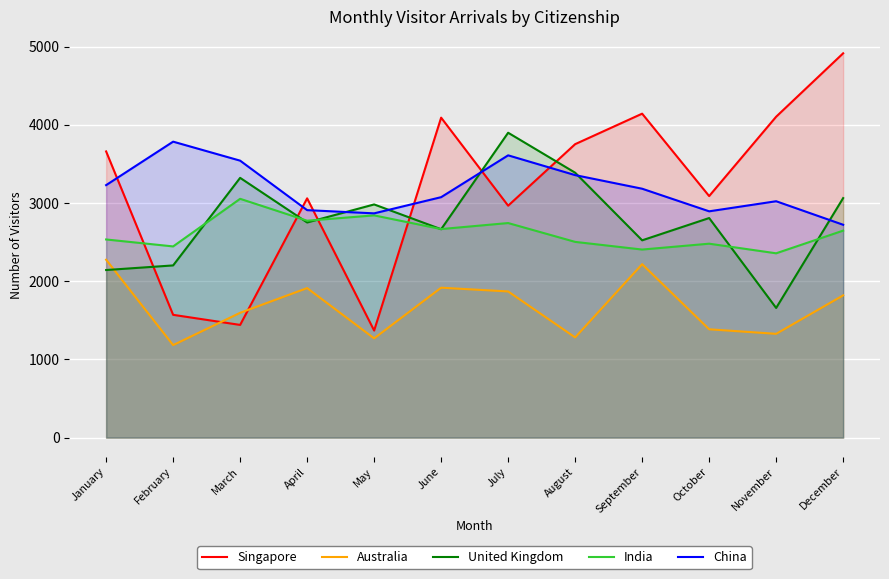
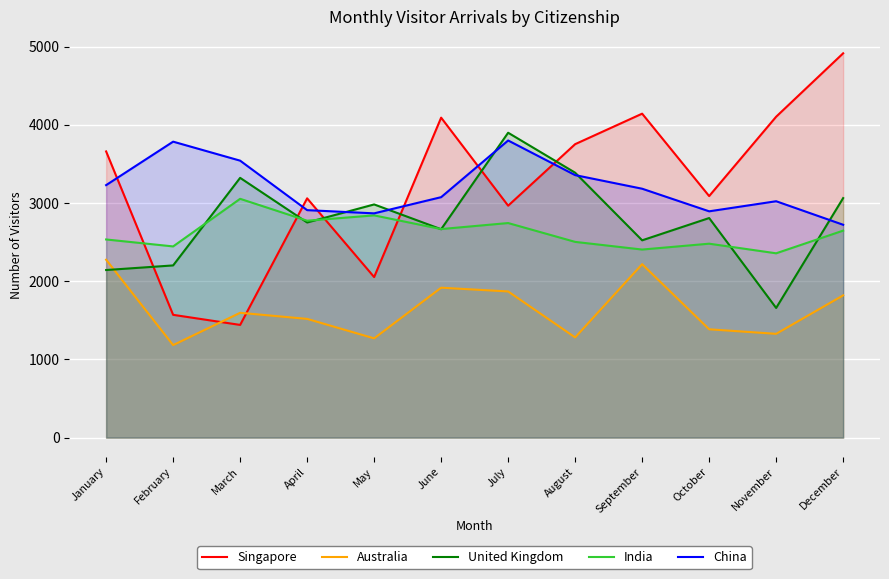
Australia, April: 1900 -> 1500
Singapore, May: 1400 -> 2100
China, July: 3600 -> 3800
